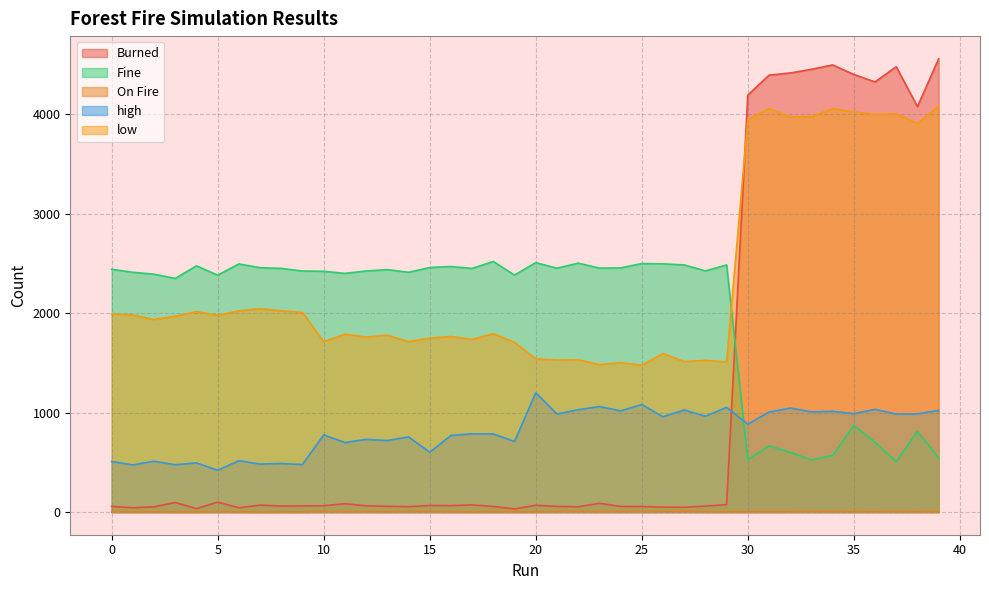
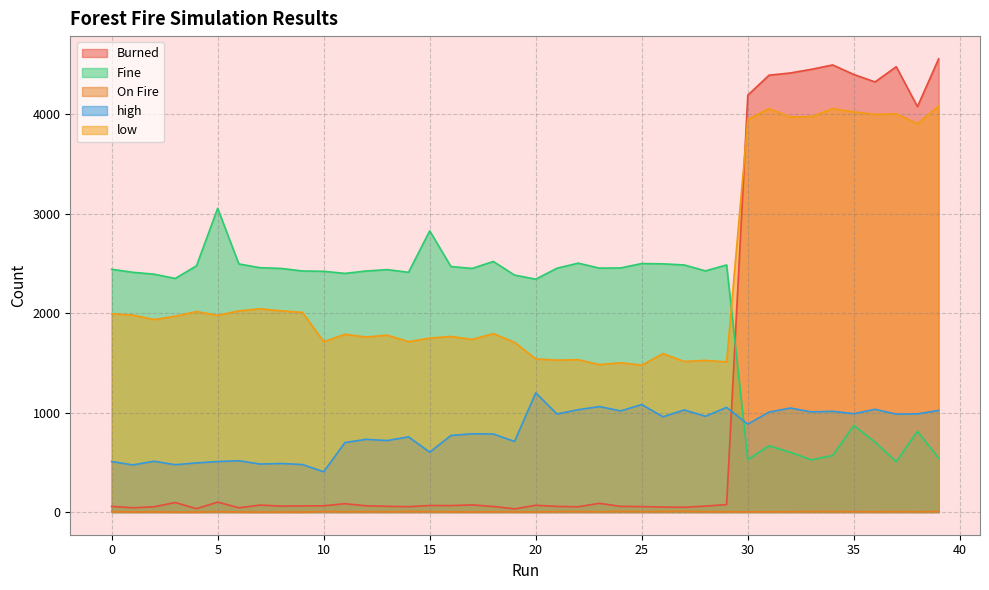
Fine, 5: 2400 -> 3100
high, 5: 400 -> 500
high, 10: 800 -> 400
Fine, 15: 2500 -> 2800
Fine, 20: 2500 -> 2300
